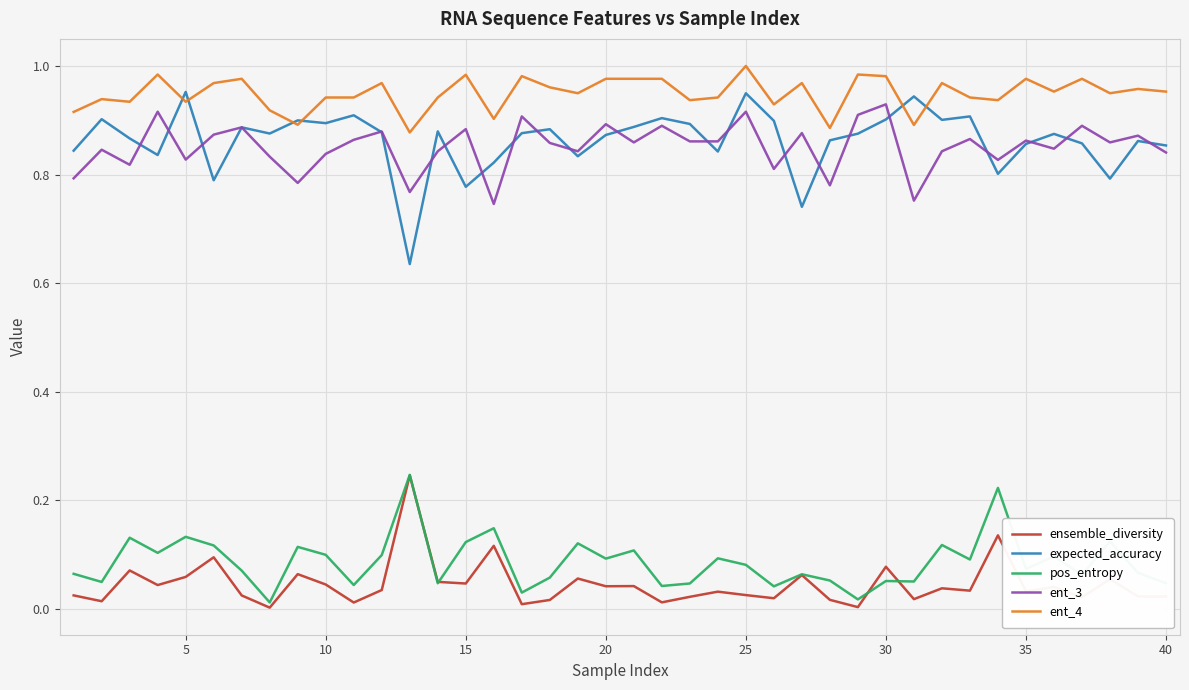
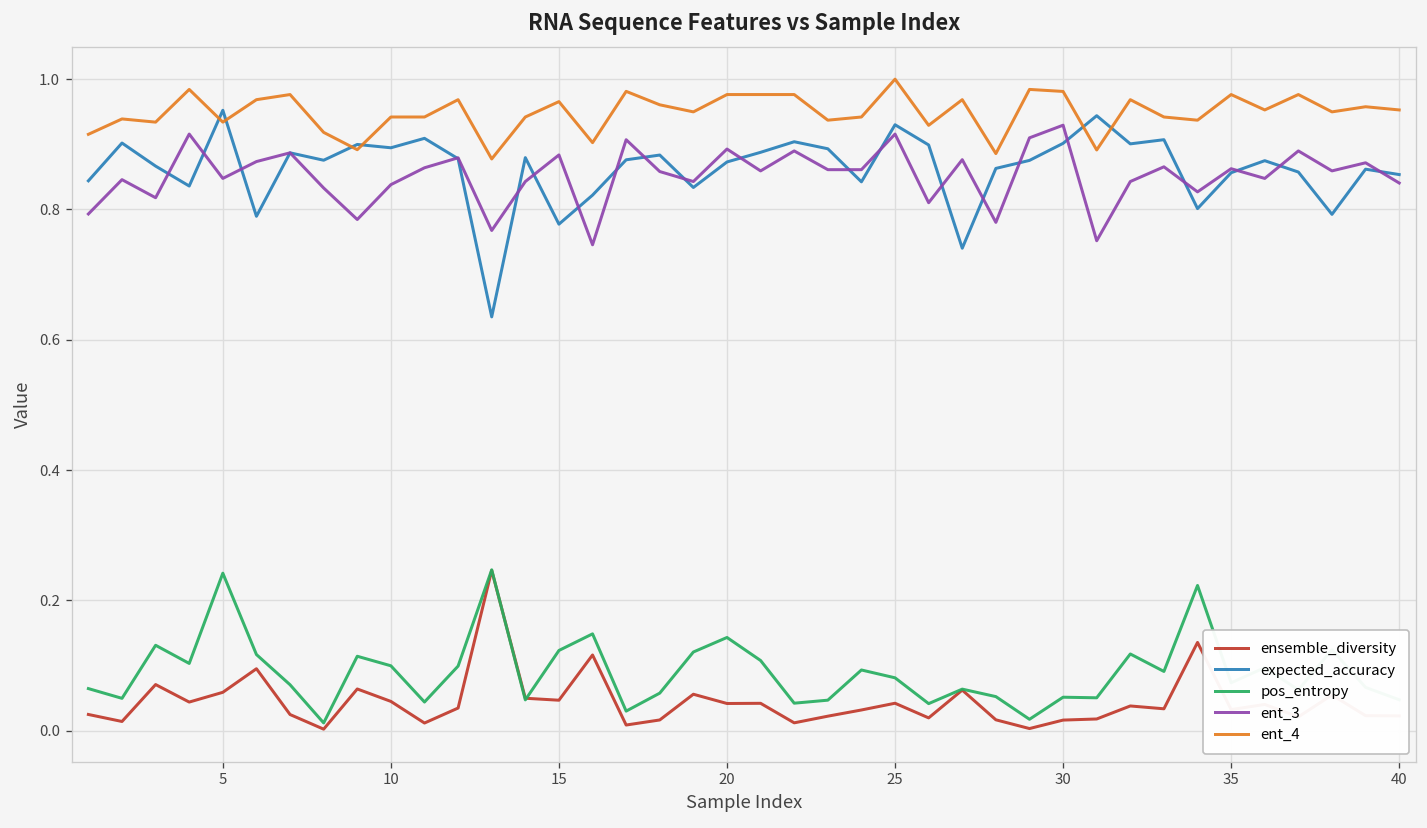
pos_entropy, 5: 0.13 -> 0.24
ent_3, 5: 0.83 -> 0.85
ent_4, 15: 0.98 -> 0.97
pos_entropy, 20: 0.09 -> 0.14
ensemble_diversity, 25: 0.03 -> 0.04
expected_accuracy, 25: 0.95 -> 0.93
ensemble_diversity, 30: 0.08 -> 0.02
